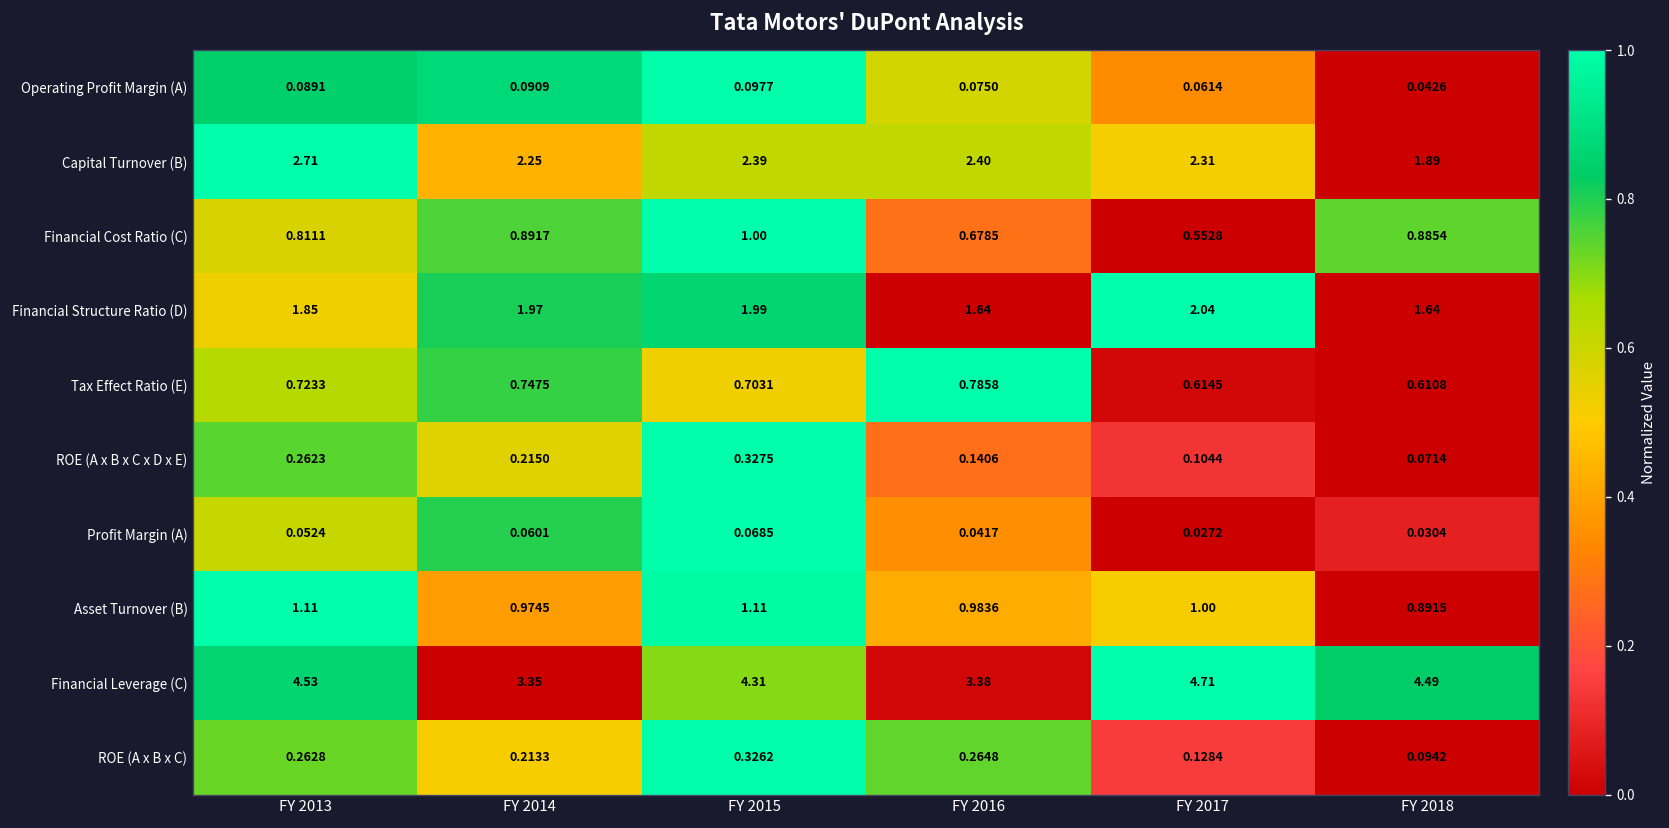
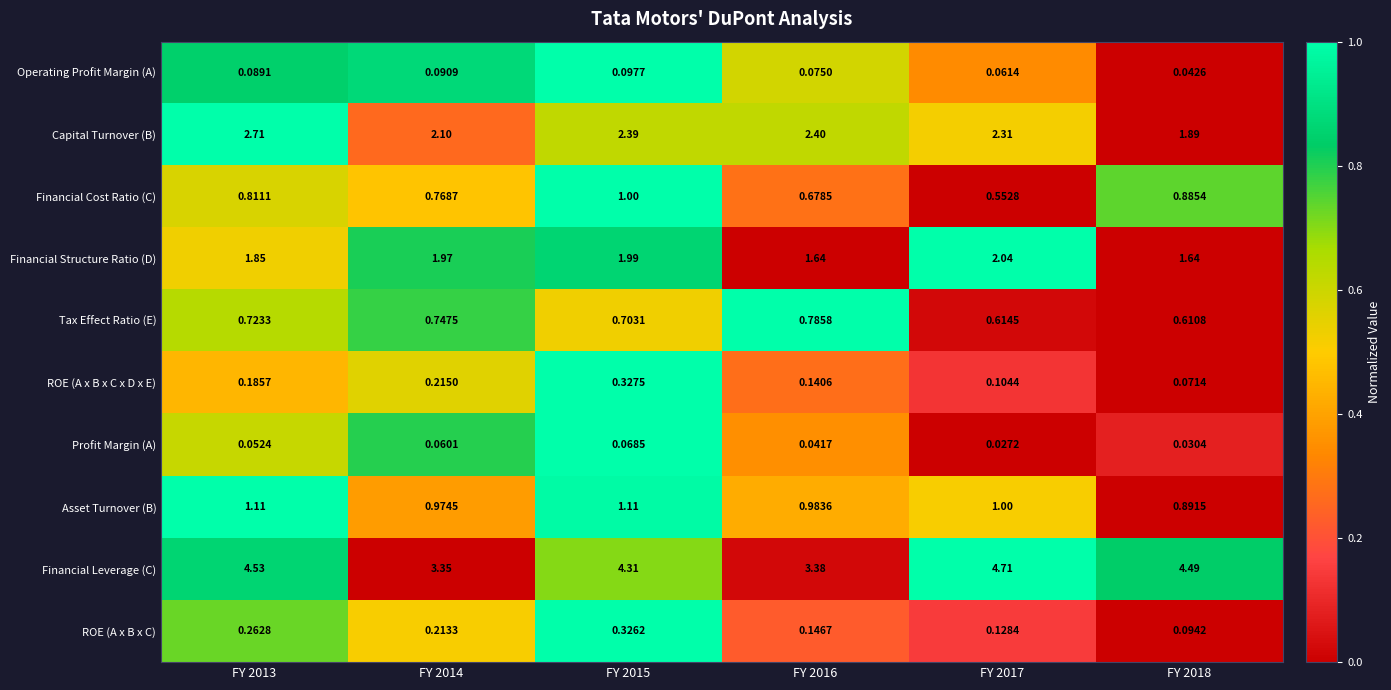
Capital Turnover (B), FY 2014: 2.25 -> 2.10
Financial Cost Ratio (C), FY 2014: 0.8917 -> 0.7687
ROE (A x B x C x D x E), FY 2013: 0.2623 -> 0.1857
ROE (A x B x C), FY 2016: 0.2648 -> 0.1467
